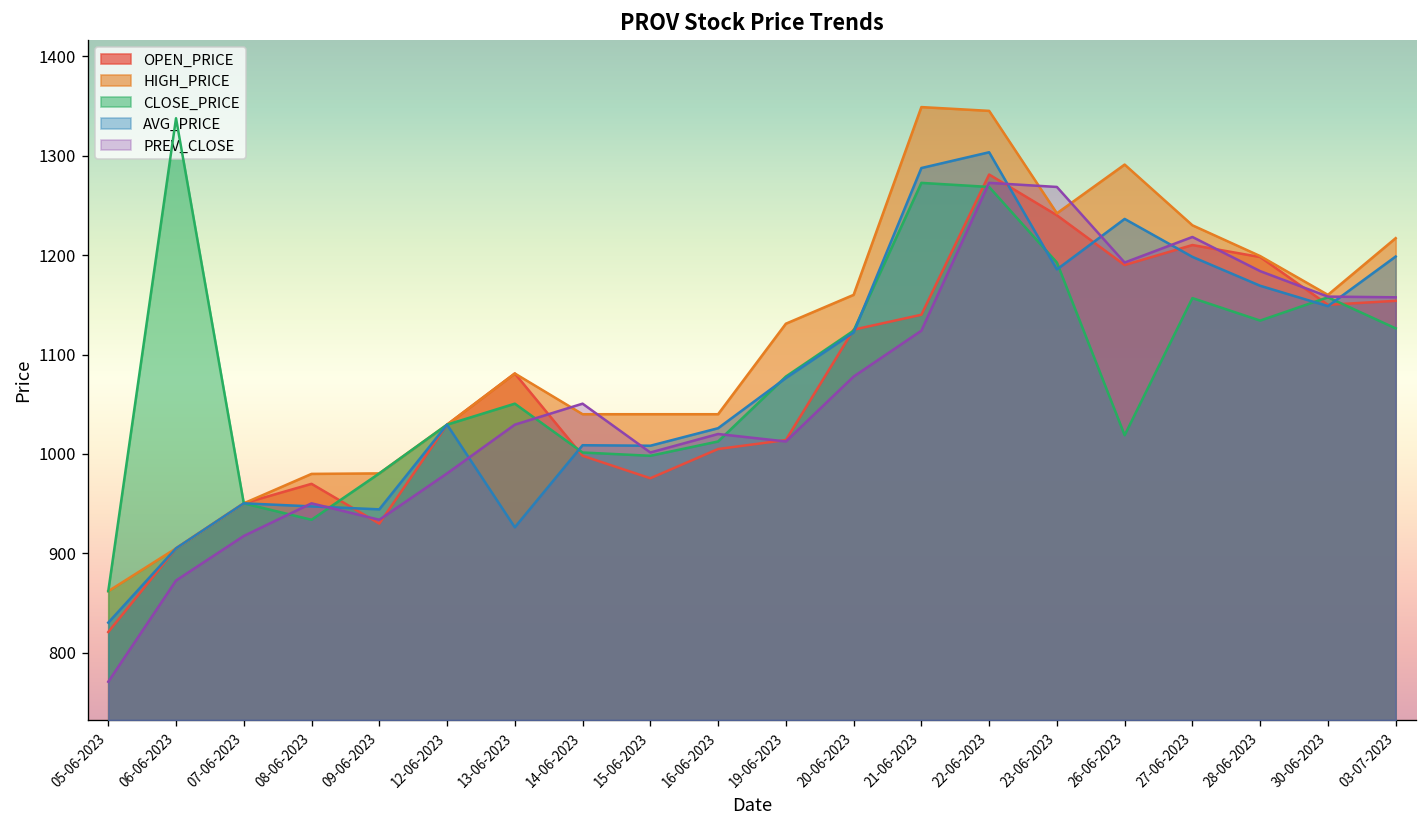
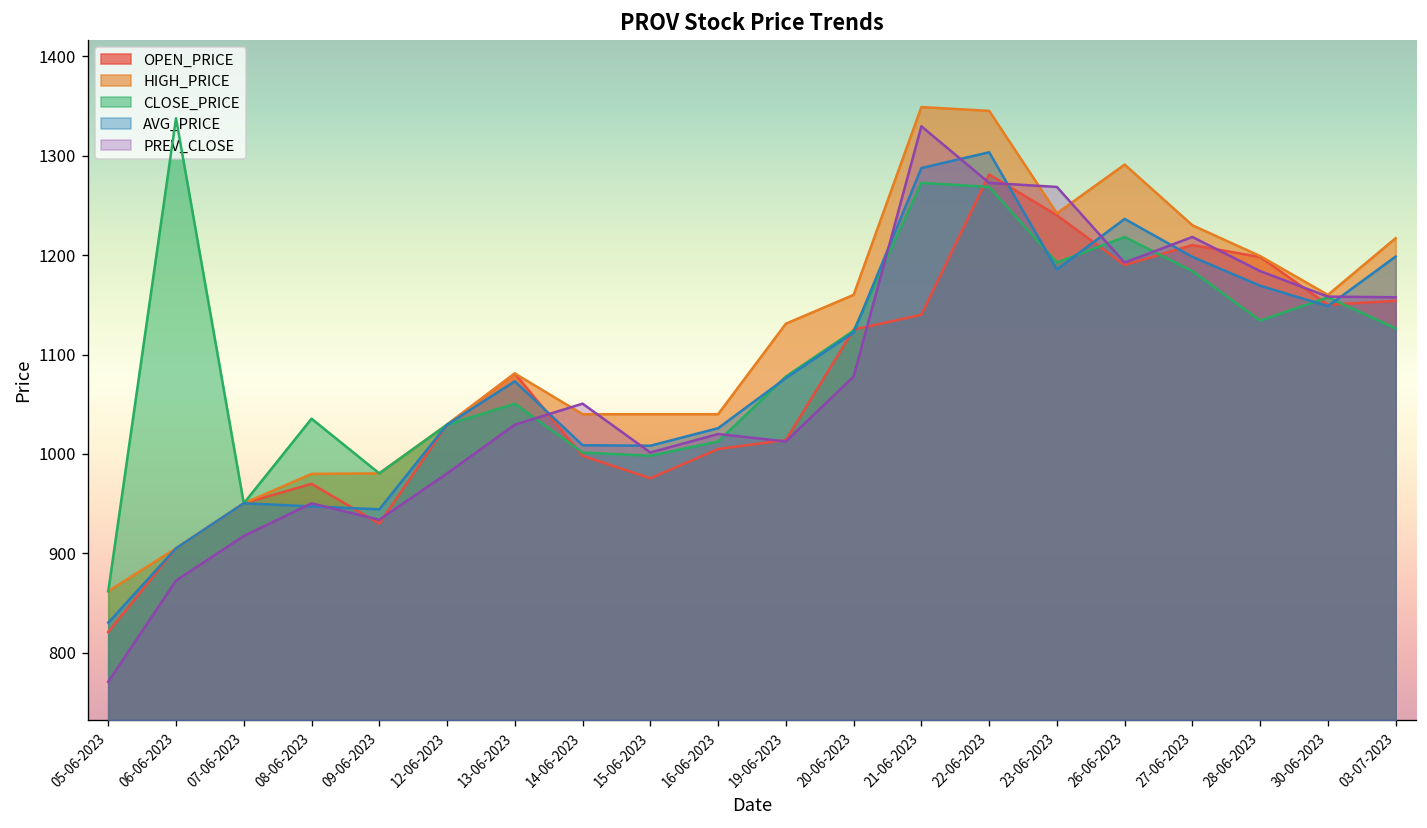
CLOSE_PRICE, 08-06-2023: 930 -> 1040
AVG_PRICE, 13-06-2023: 930 -> 1070
PREV_CLOSE, 21-06-2023: 1120 -> 1330
CLOSE_PRICE, 26-06-2023: 1020 -> 1220
CLOSE_PRICE, 27-06-2023: 1160 -> 1180
